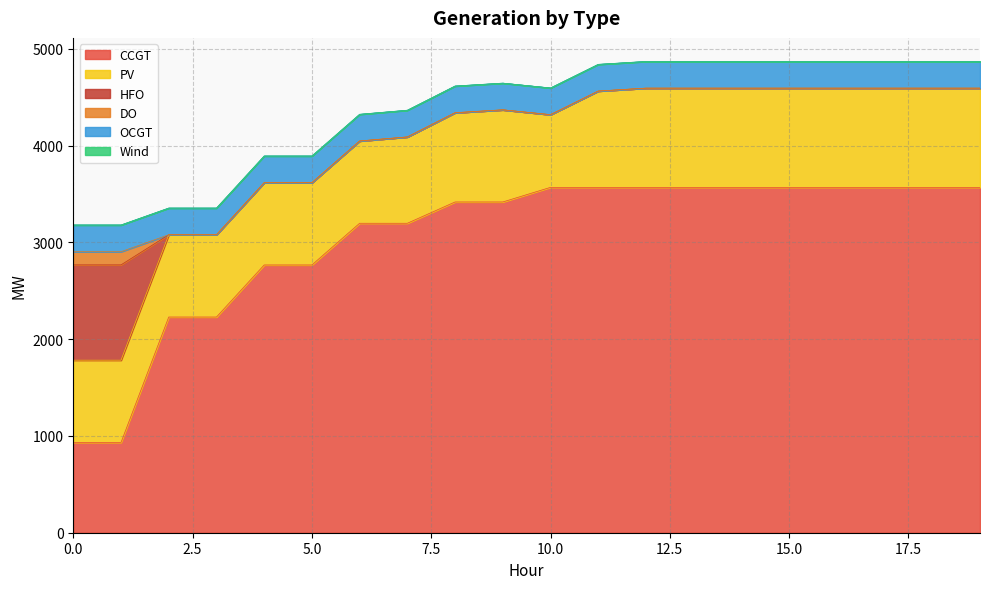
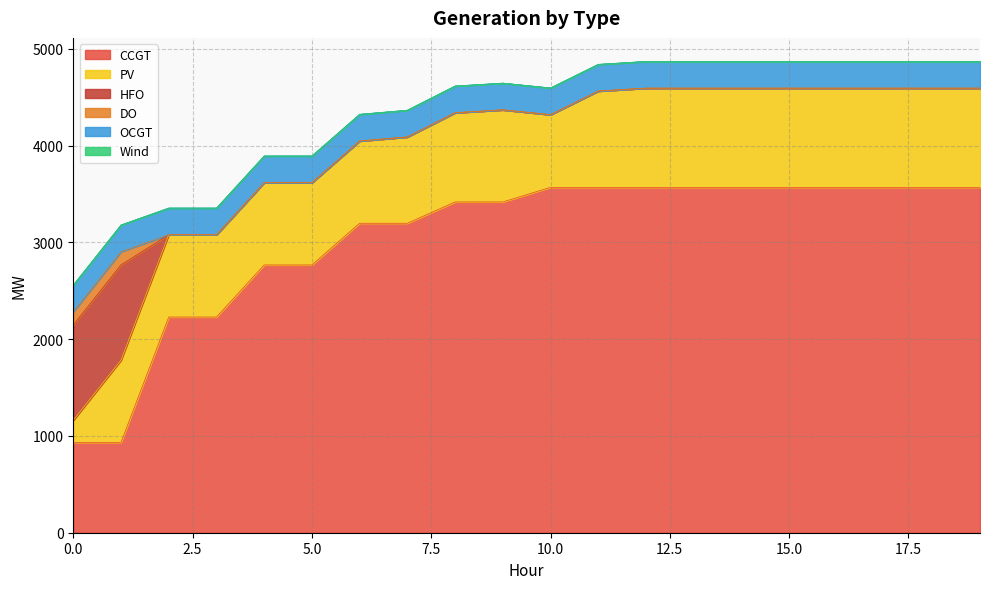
PV, 0.0: 900 -> 200
